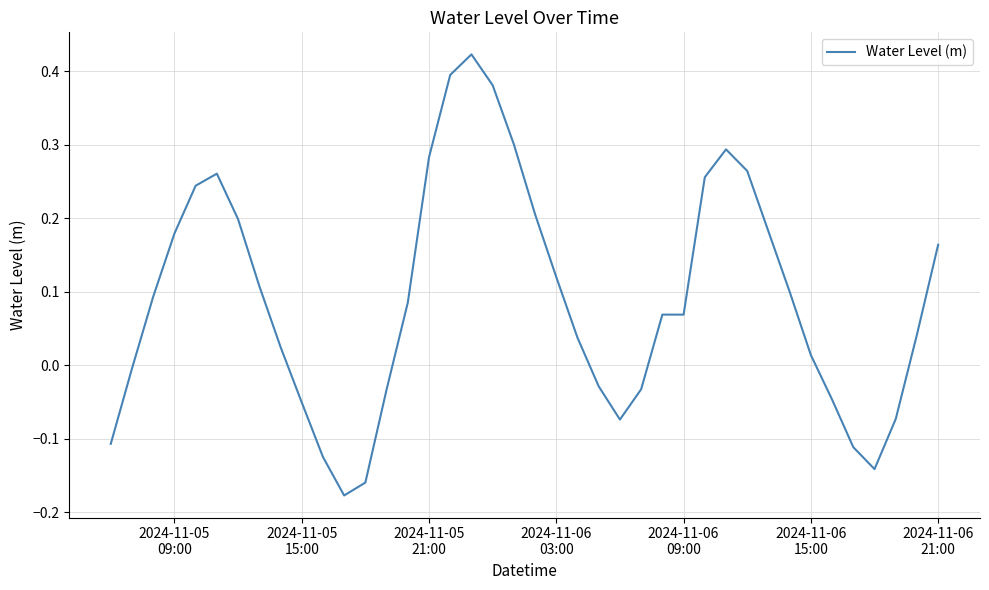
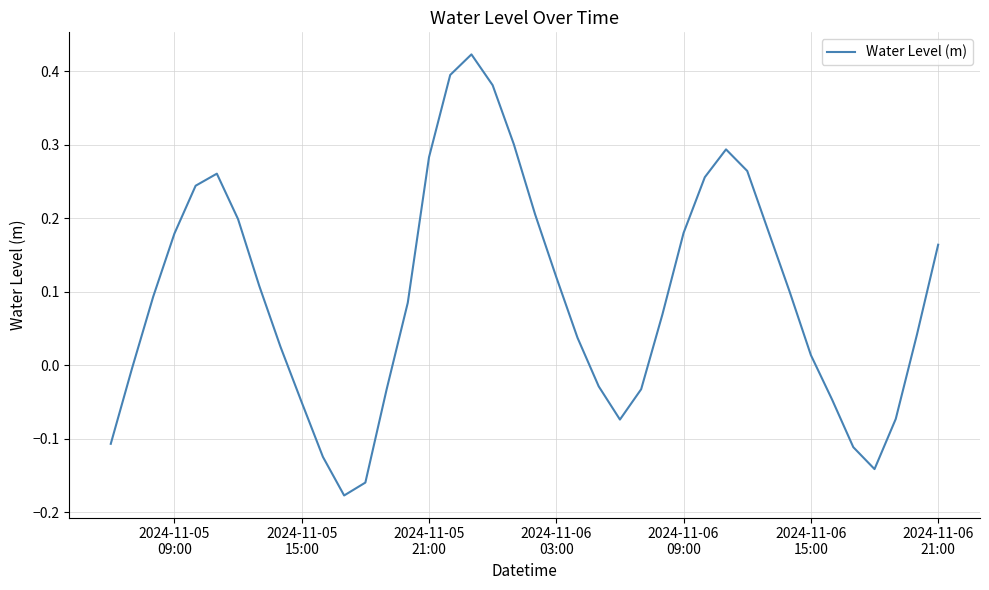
2024-11-06 09:00: 0.07 -> 0.18
